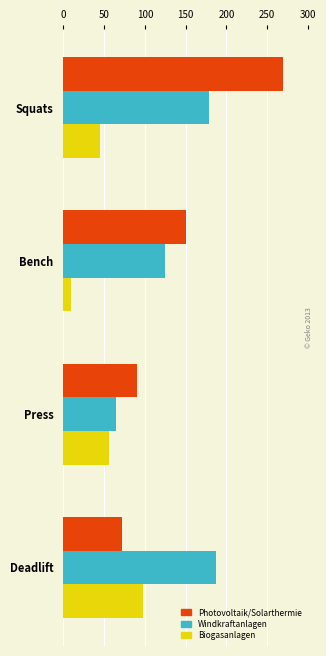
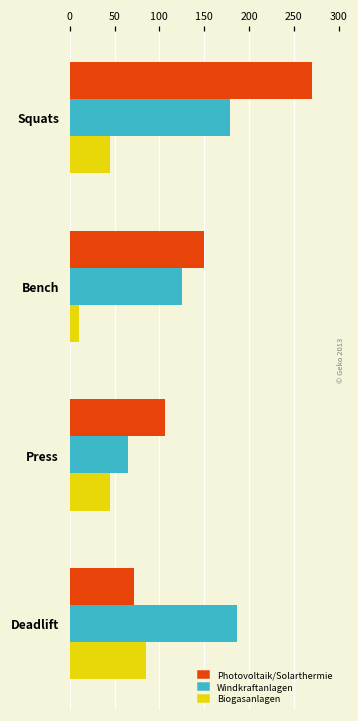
Photovoltaik/Solarthermie, Press: 90 -> 110
Biogasanlagen, Press: 60 -> 50
Biogasanlagen, Deadlift: 100 -> 90
